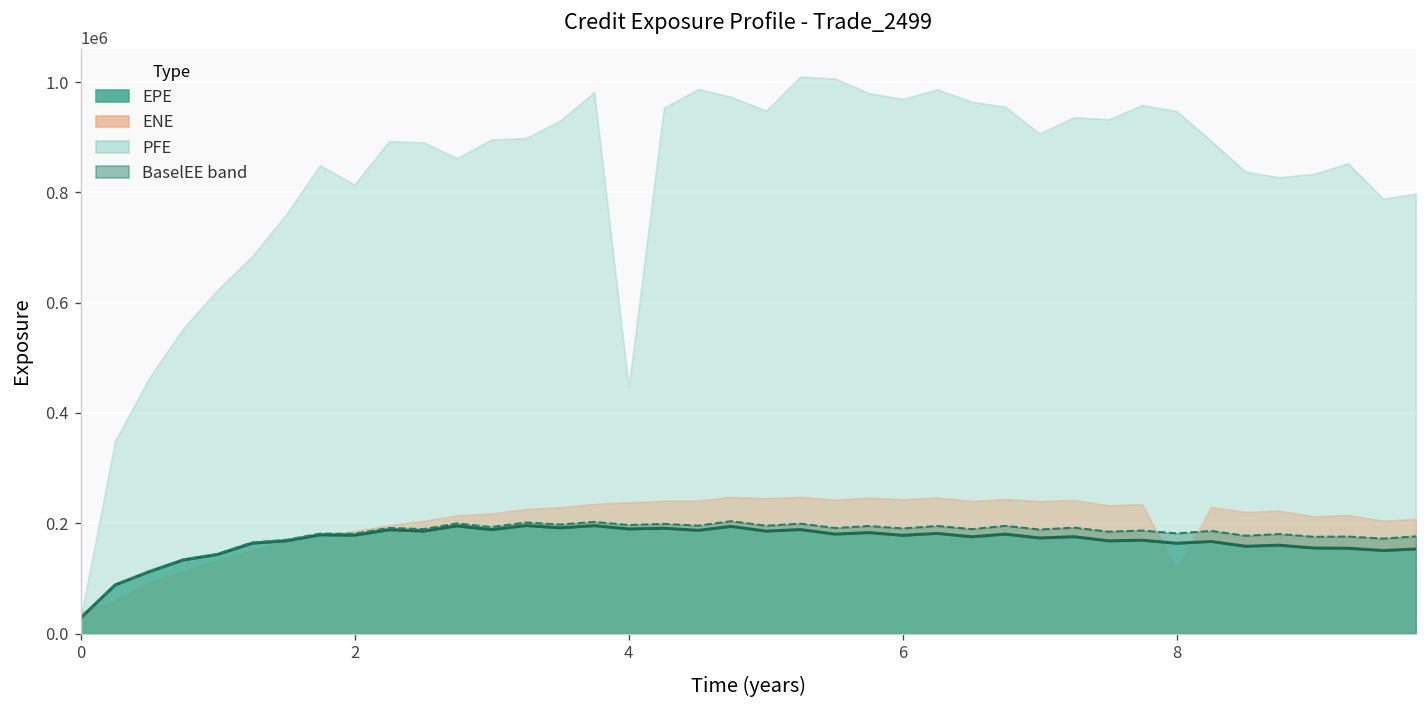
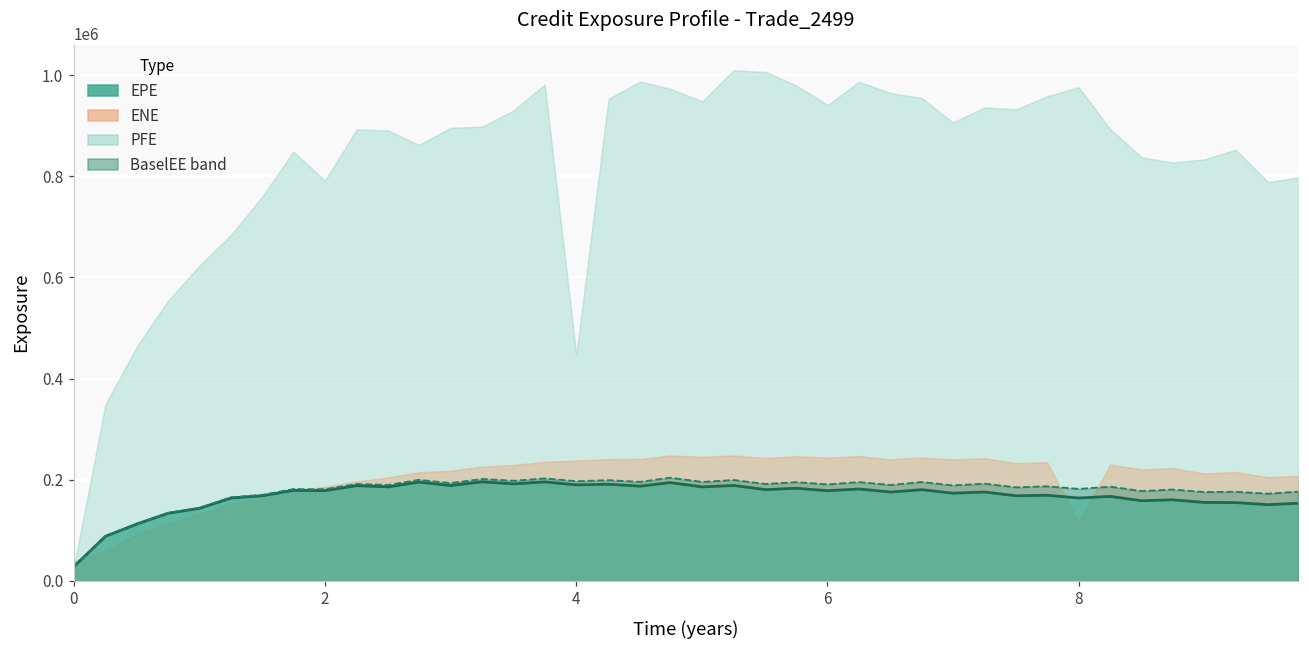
PFE, 2: 810000 -> 790000
PFE, 6: 970000 -> 940000
PFE, 8: 950000 -> 980000
